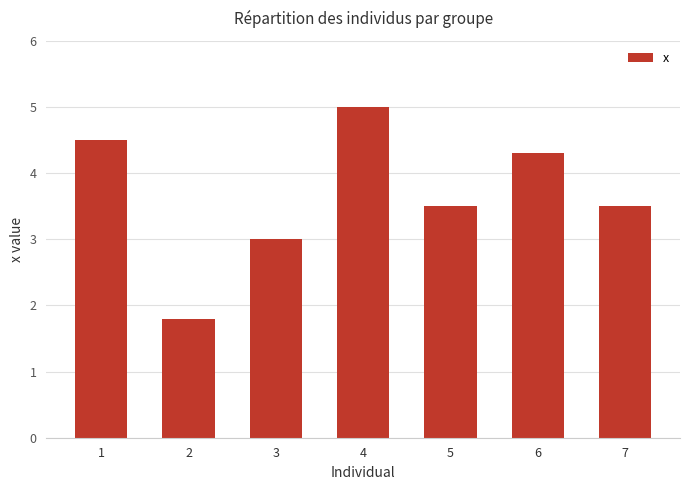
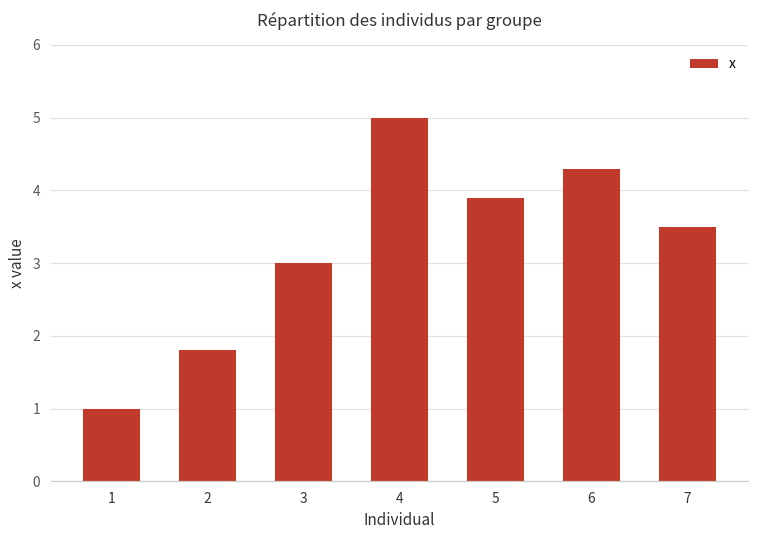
1: 4.5 -> 1.0
5: 3.5 -> 3.9
